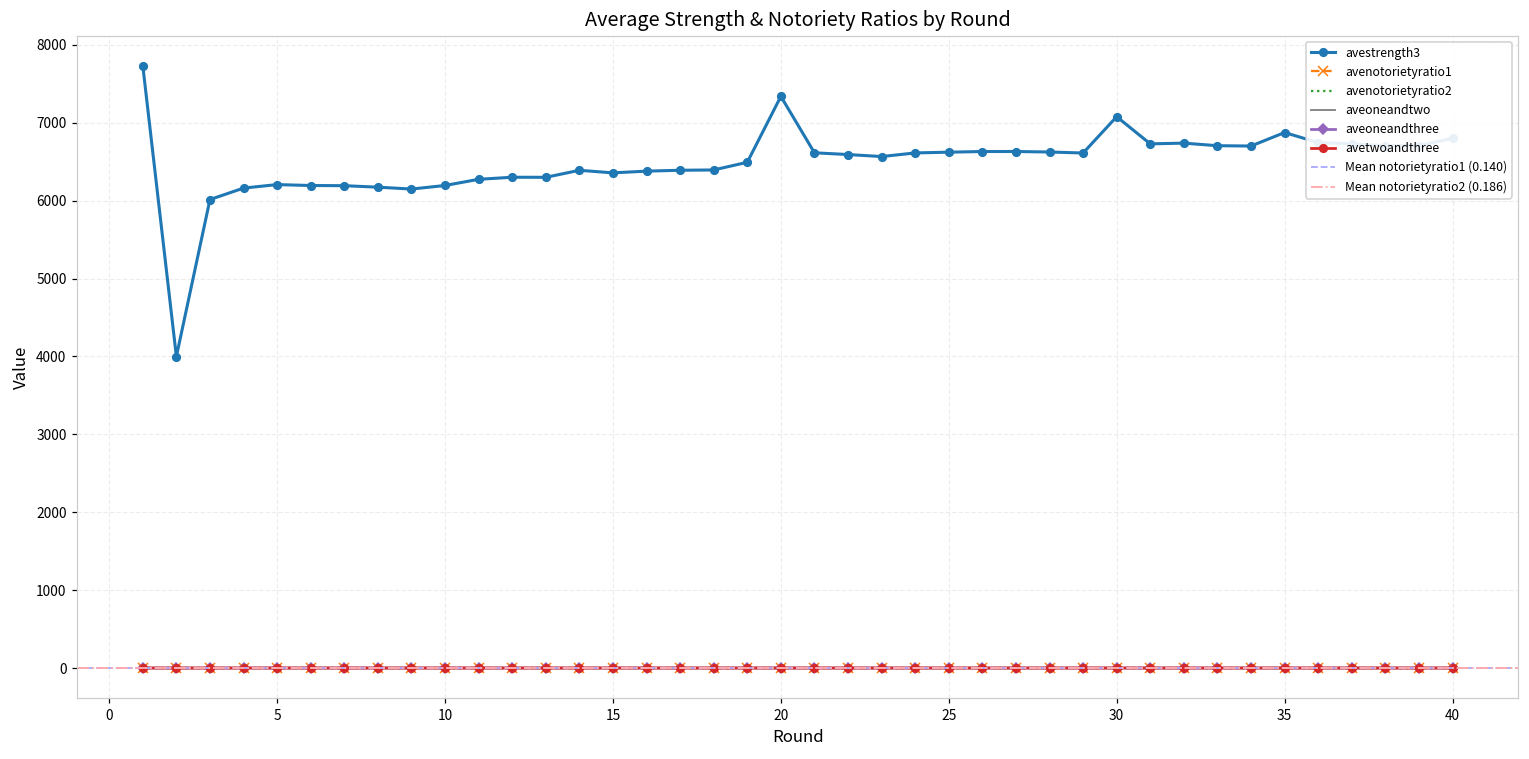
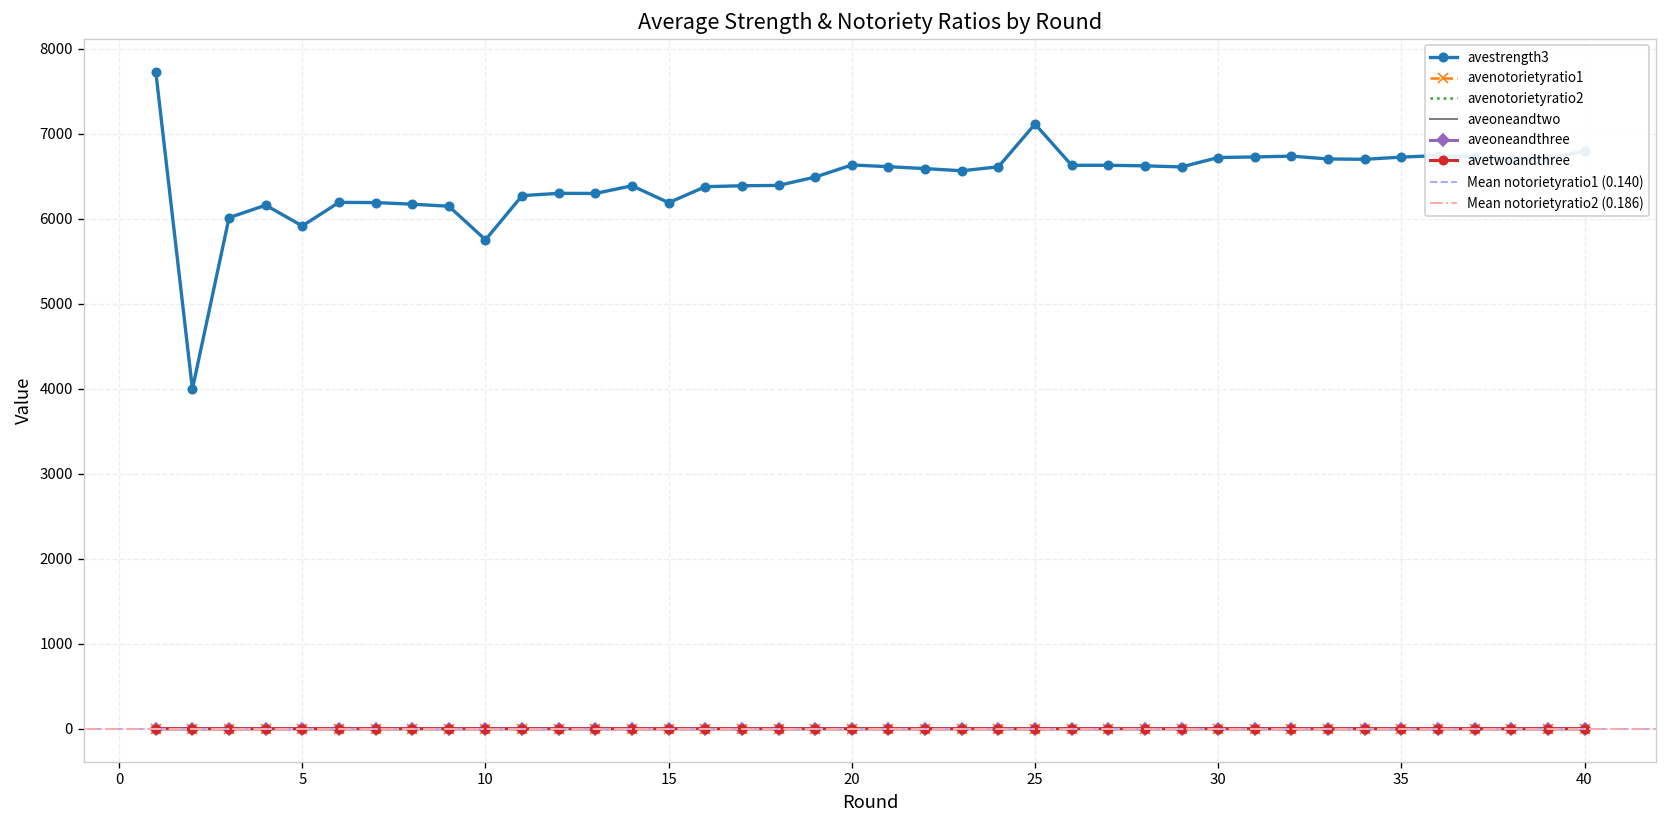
avestrength3, 5: 6200 -> 5900
avestrength3, 10: 6200 -> 5800
avestrength3, 15: 6400 -> 6200
avestrength3, 20: 7300 -> 6600
avestrength3, 25: 6600 -> 7100
avestrength3, 30: 7100 -> 6700
avestrength3, 35: 6900 -> 6700
